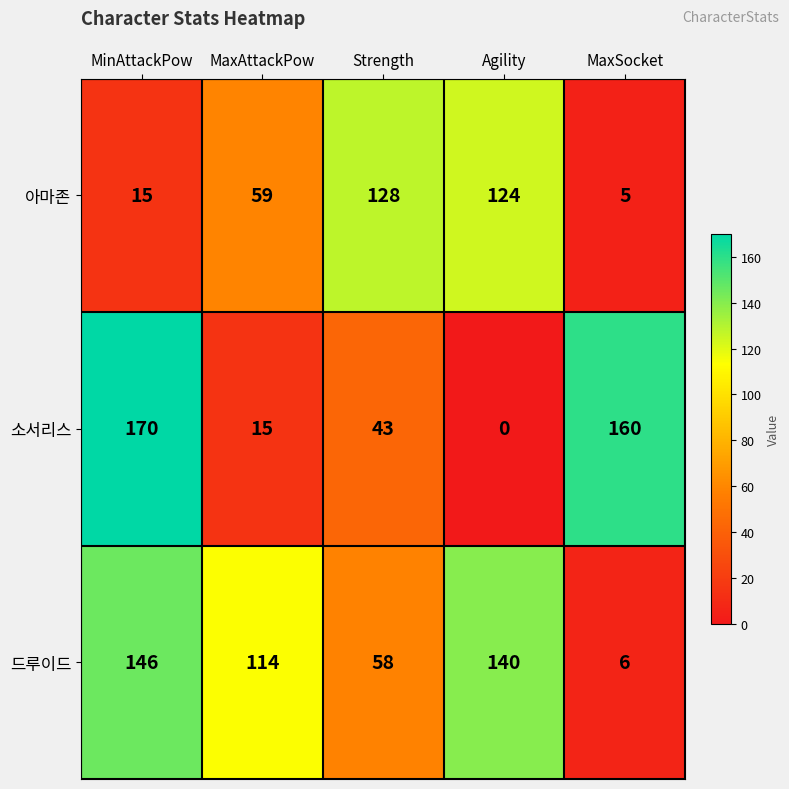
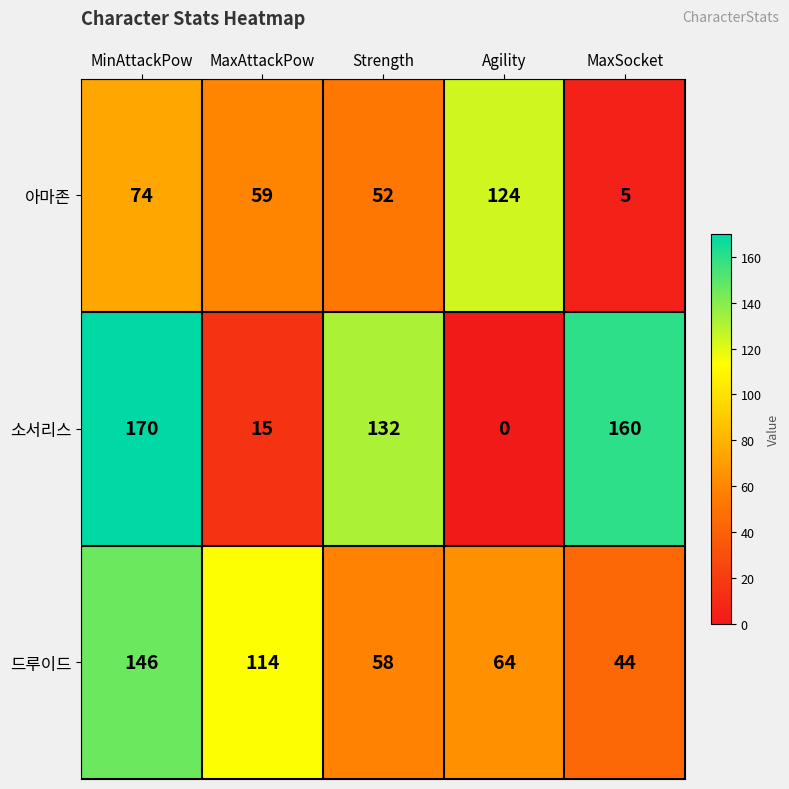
아마존, MinAttackPow: 15 -> 74
아마존, Strength: 128 -> 52
소서리스, Strength: 43 -> 132
드루이드, Agility: 140 -> 64
드루이드, MaxSocket: 6 -> 44
